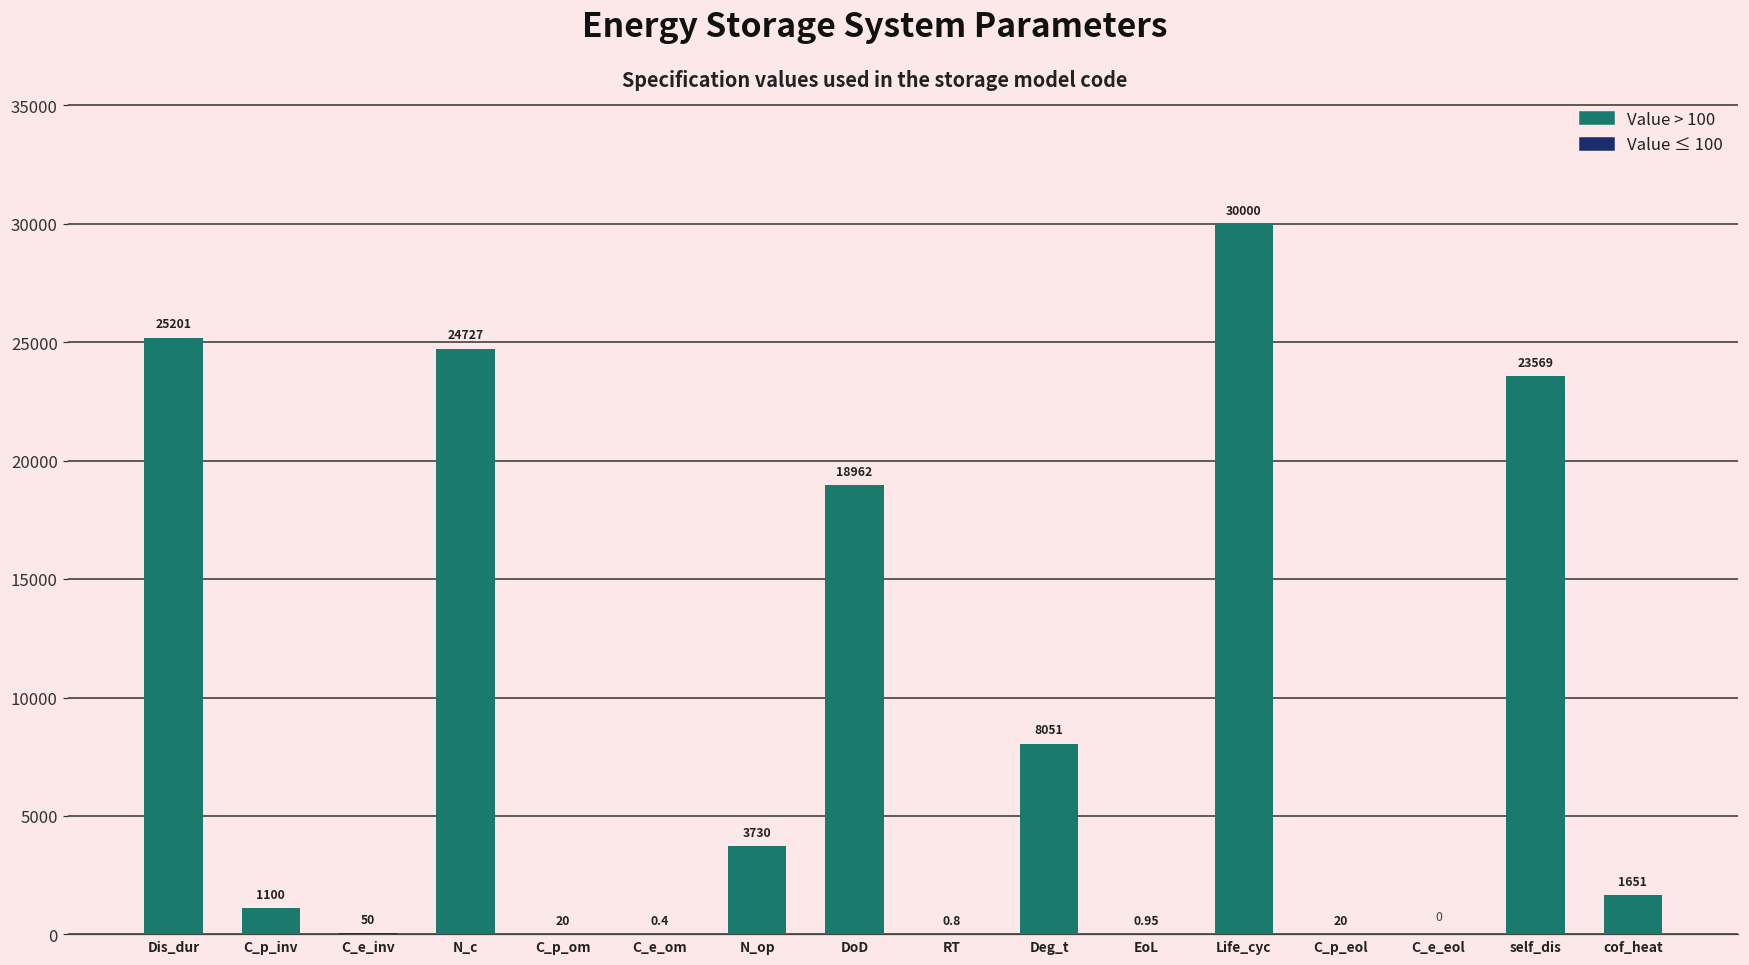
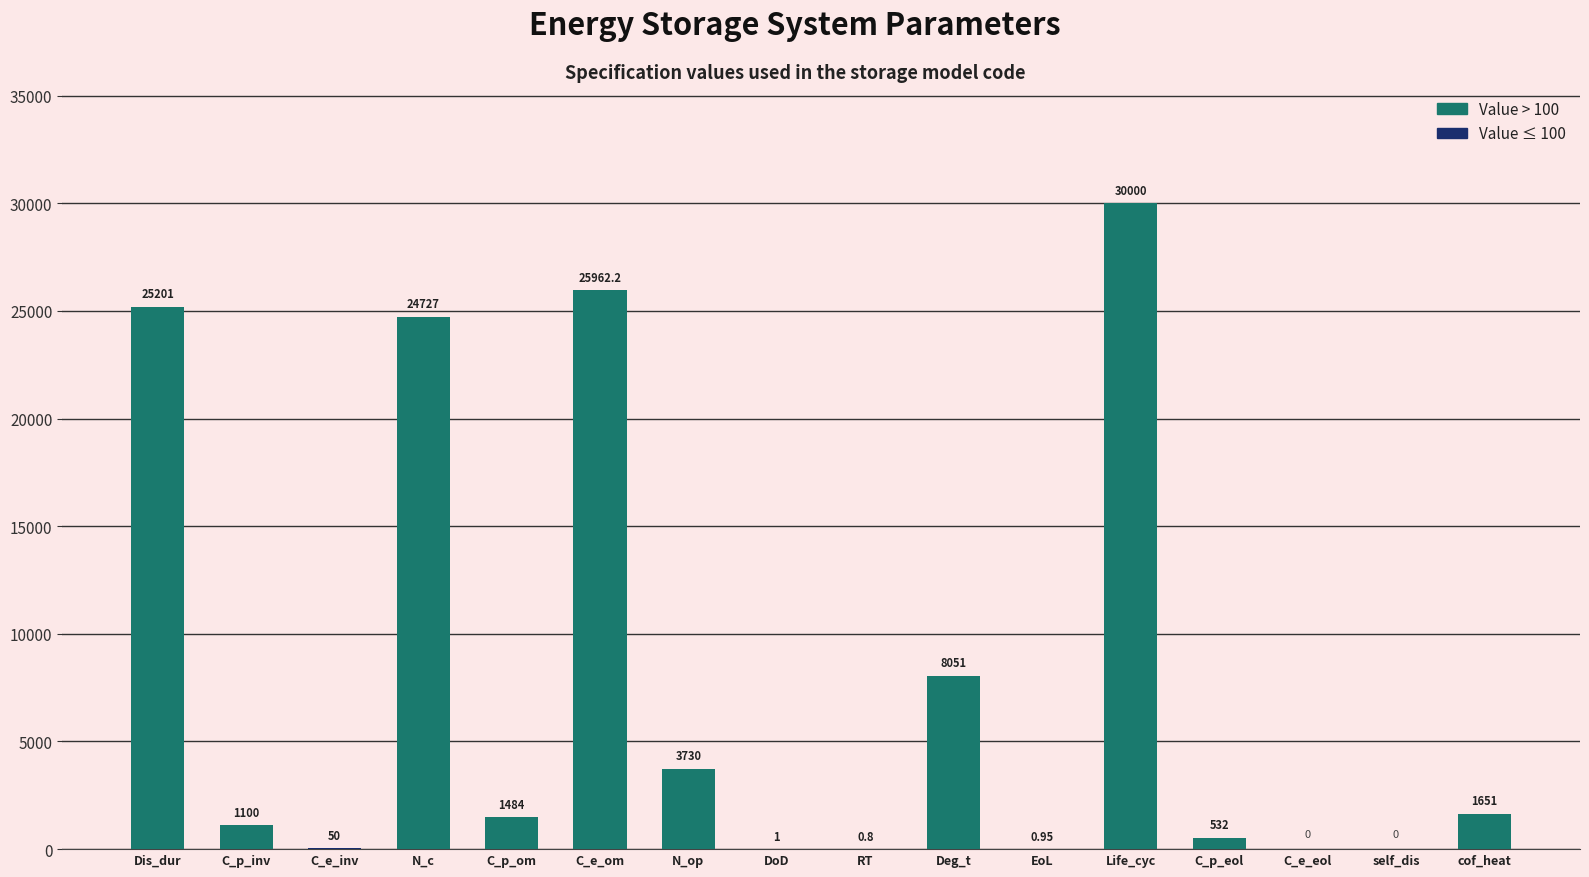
C_p_om: 20 -> 1484
C_e_om: 0.4 -> 25962.2
DoD: 18962 -> 1
C_p_eol: 20 -> 532
self_dis: 23569 -> 0
